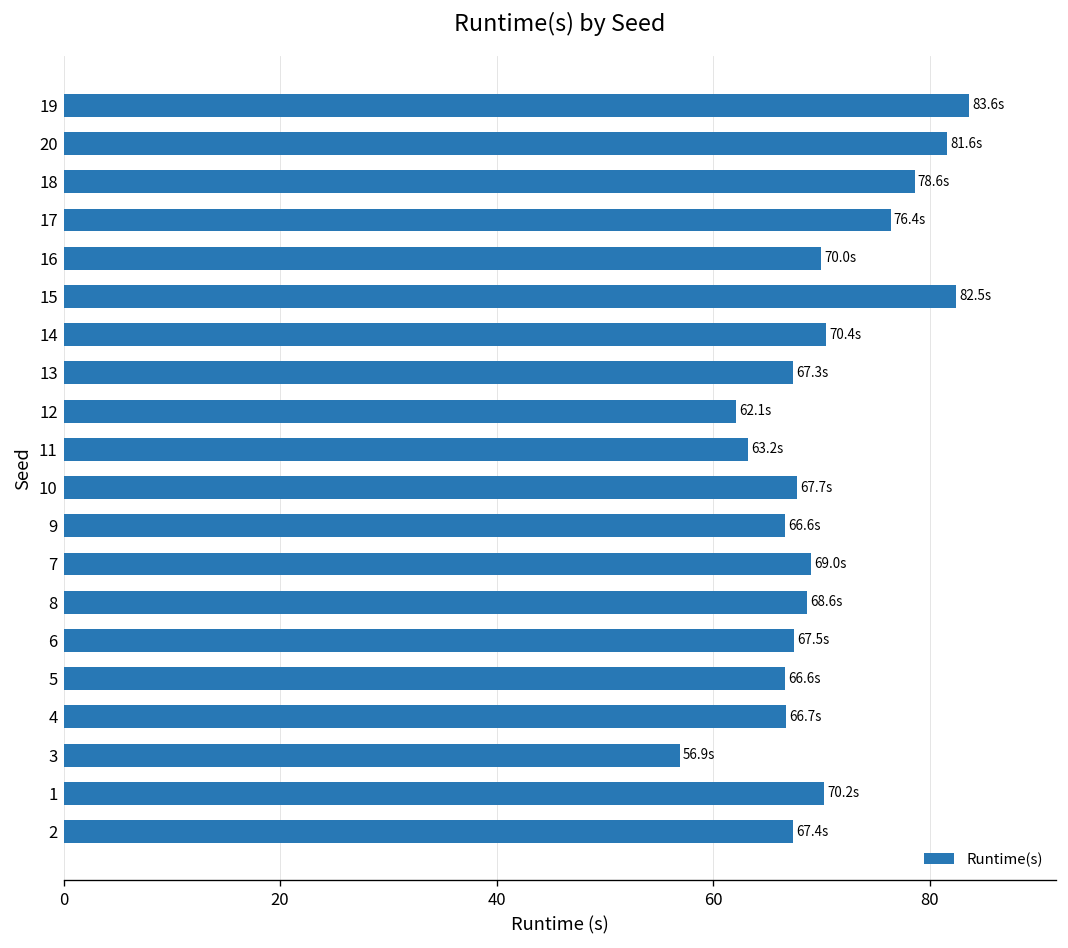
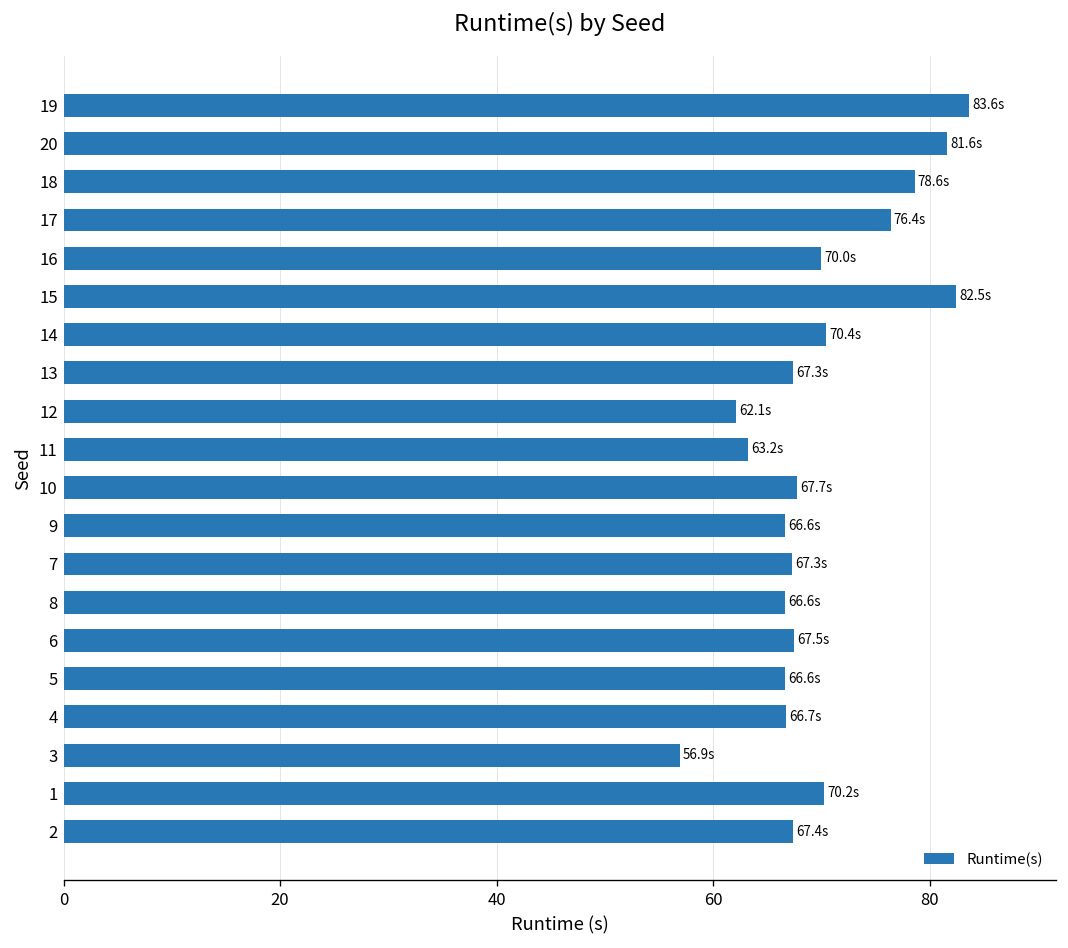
7: 69.0s -> 67.3s
8: 68.6s -> 66.6s
